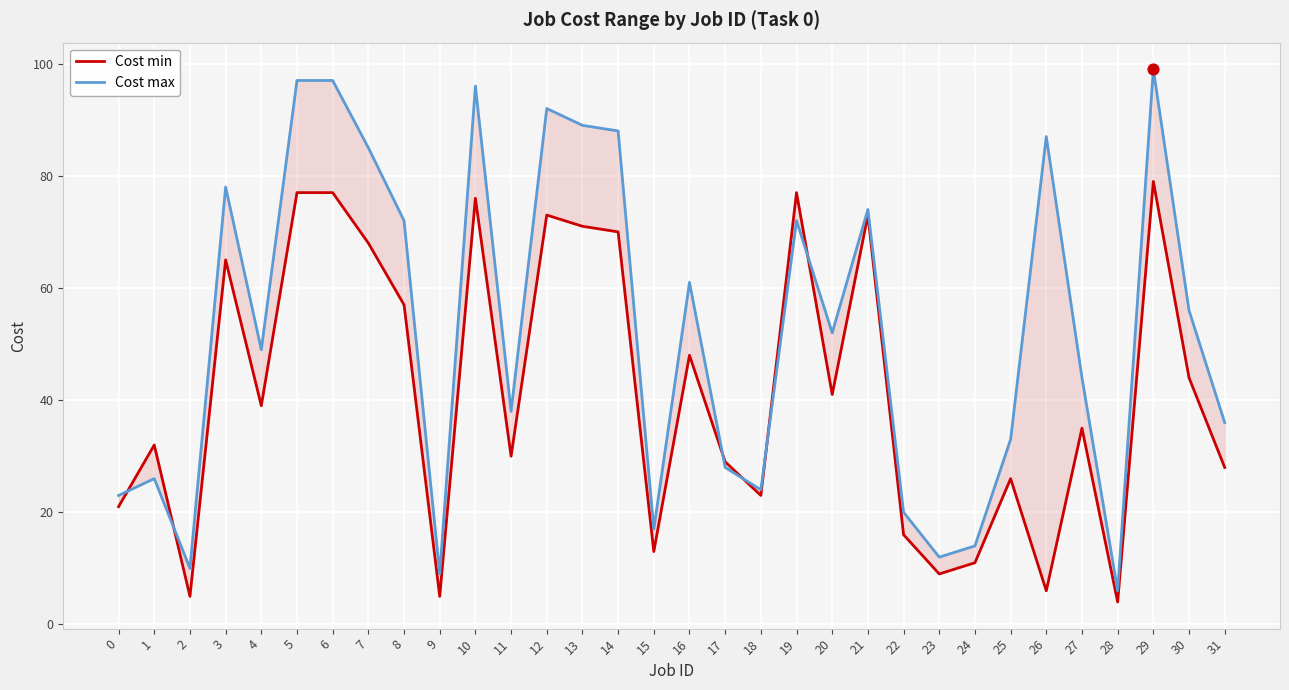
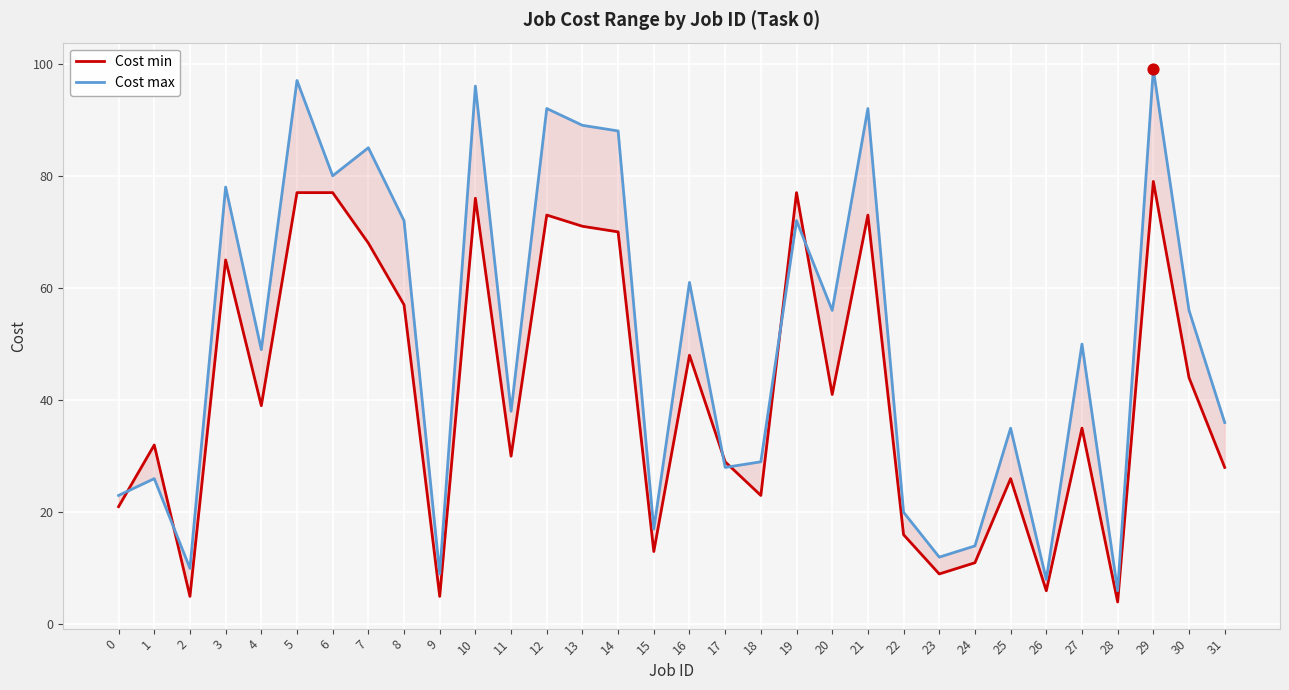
Cost max, 6: 97 -> 80
Cost max, 18: 24 -> 29
Cost max, 20: 52 -> 56
Cost max, 21: 74 -> 92
Cost max, 25: 33 -> 35
Cost max, 26: 87 -> 8
Cost max, 27: 44 -> 50
